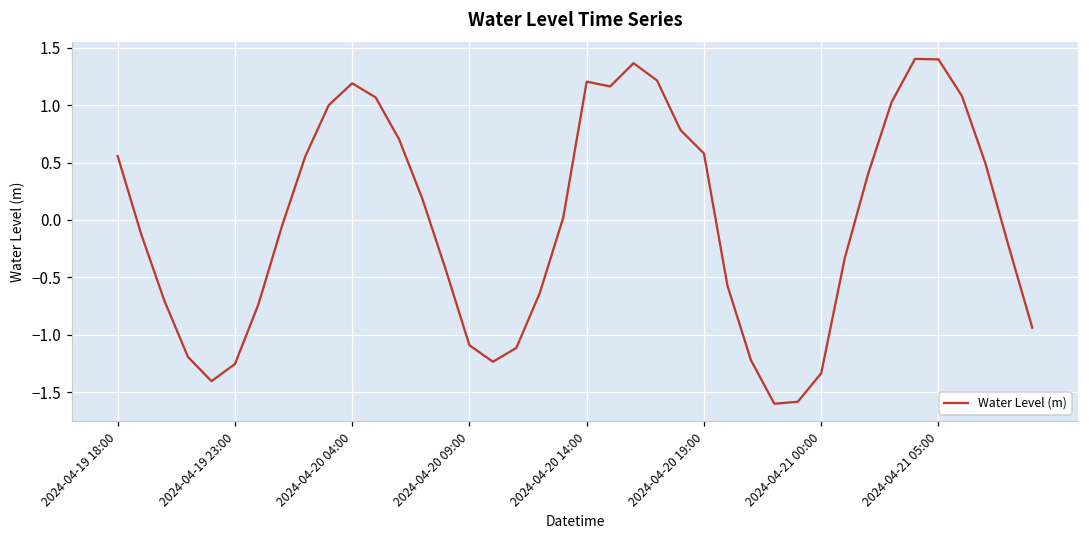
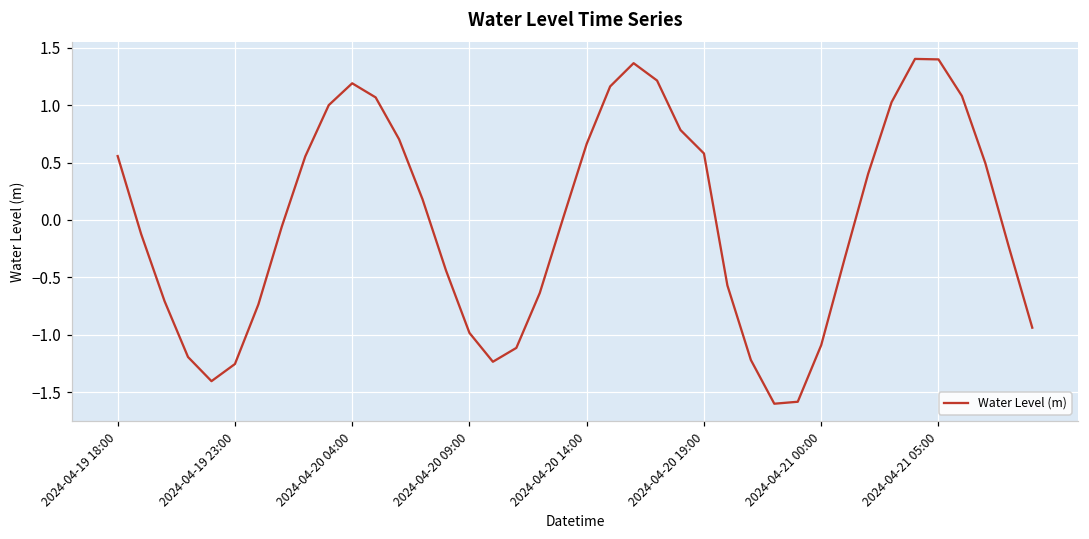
2024-04-20 09:00: -1.09 -> -0.98
2024-04-20 14:00: 1.20 -> 0.66
2024-04-21 00:00: -1.34 -> -1.09
